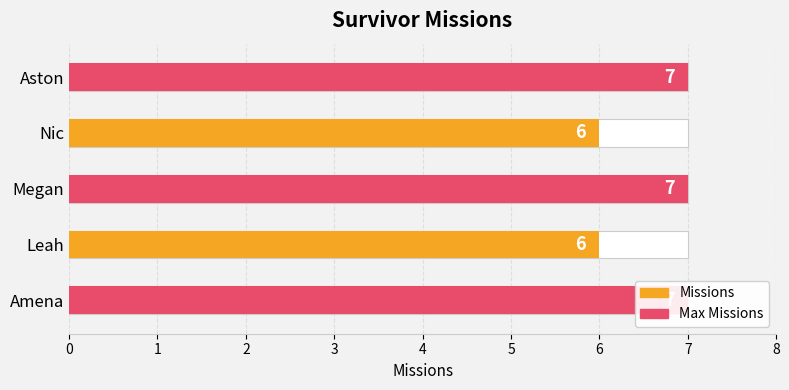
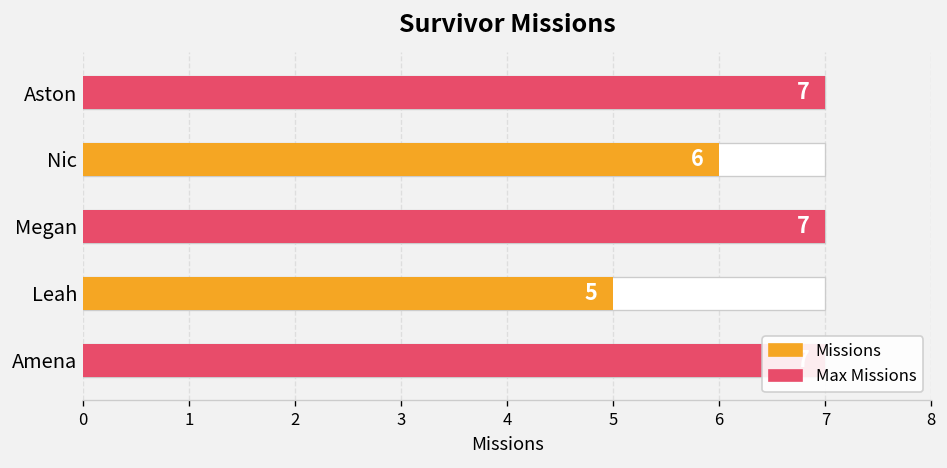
Missions, Leah: 6 -> 5
